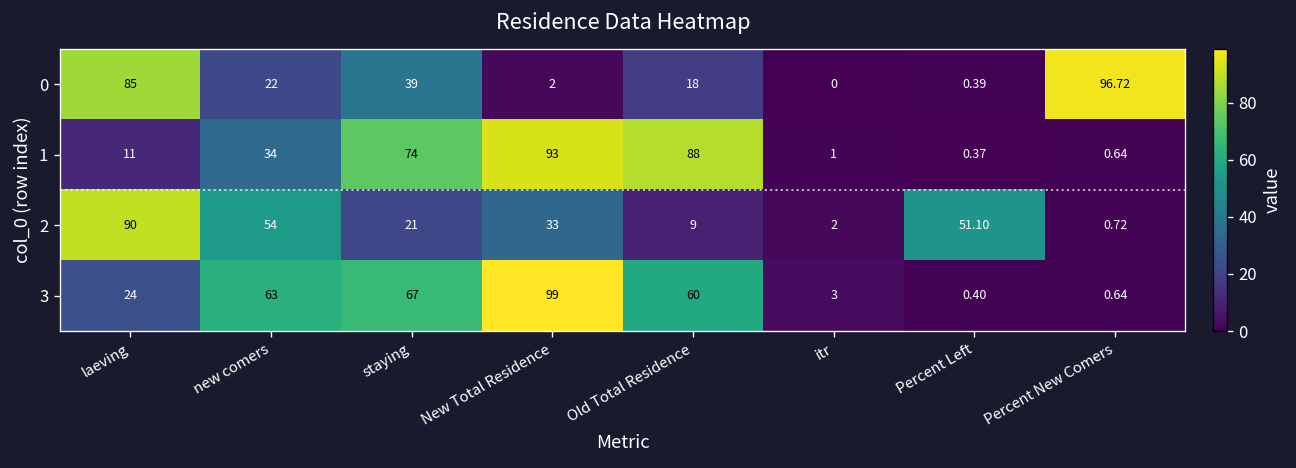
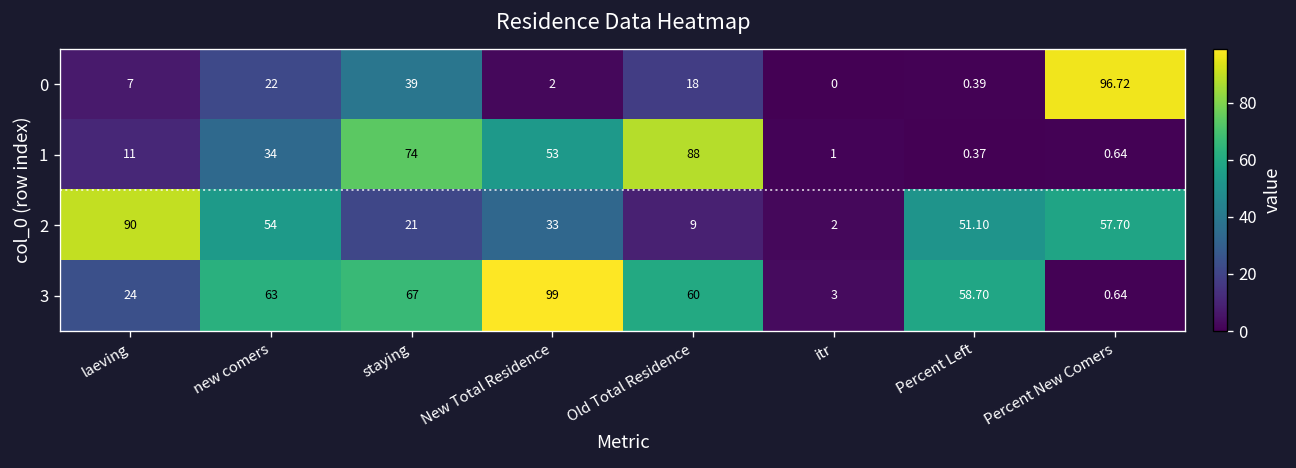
0, laeving: 85 -> 7
1, New Total Residence: 93 -> 53
2, Percent New Comers: 0.72 -> 57.70
3, Percent Left: 0.40 -> 58.70
